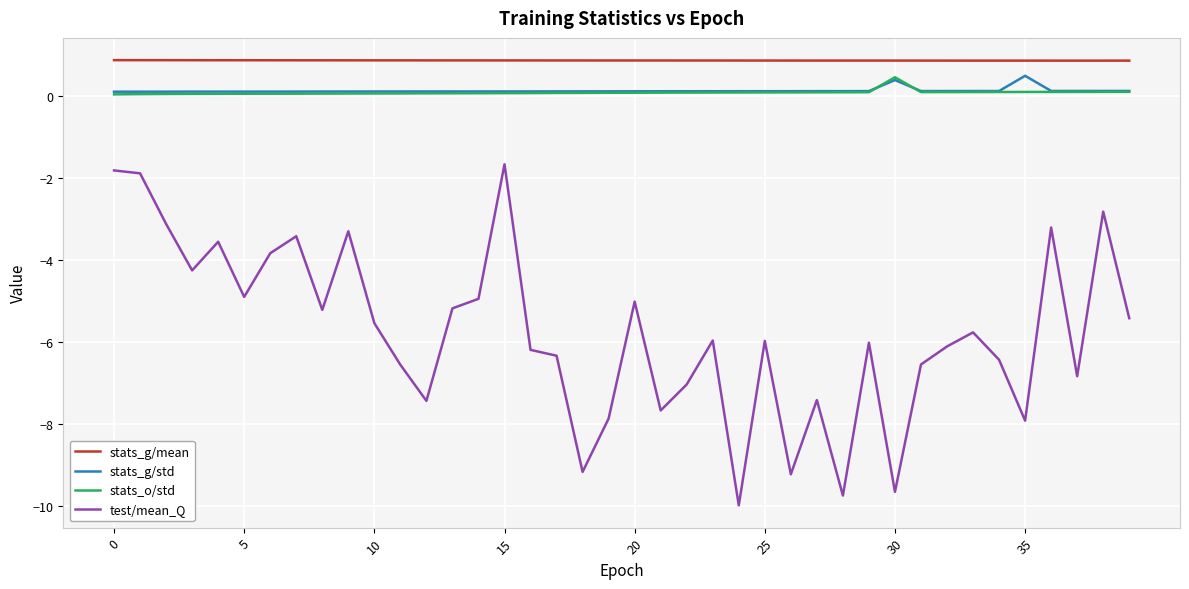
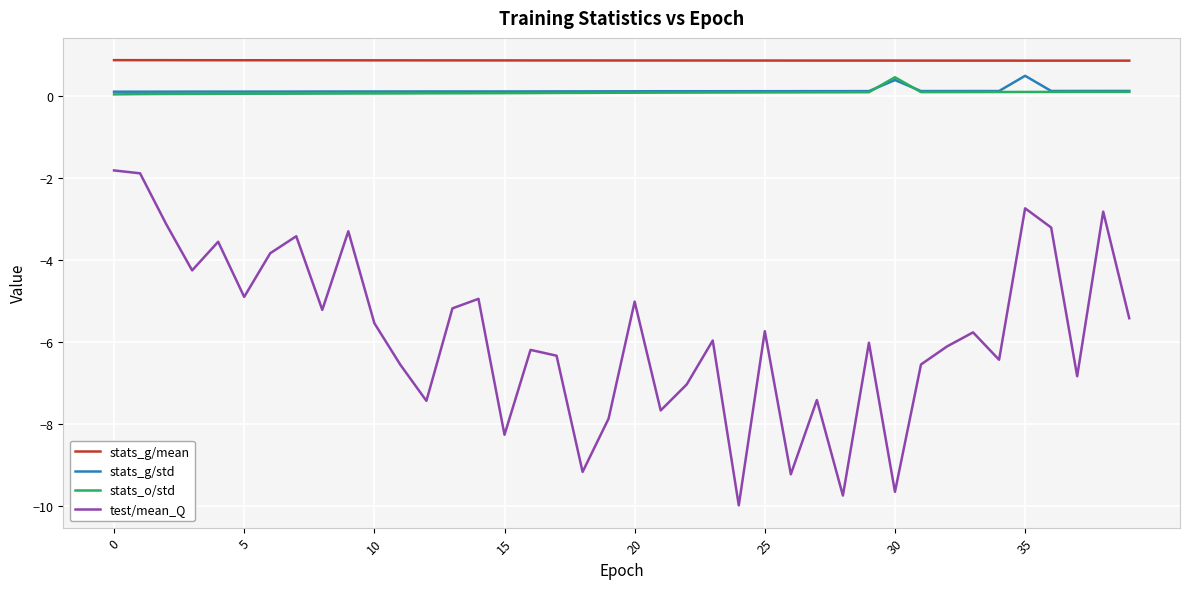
test/mean_Q, 15: -1.7 -> -8.3
test/mean_Q, 25: -6.0 -> -5.7
test/mean_Q, 35: -7.9 -> -2.7
